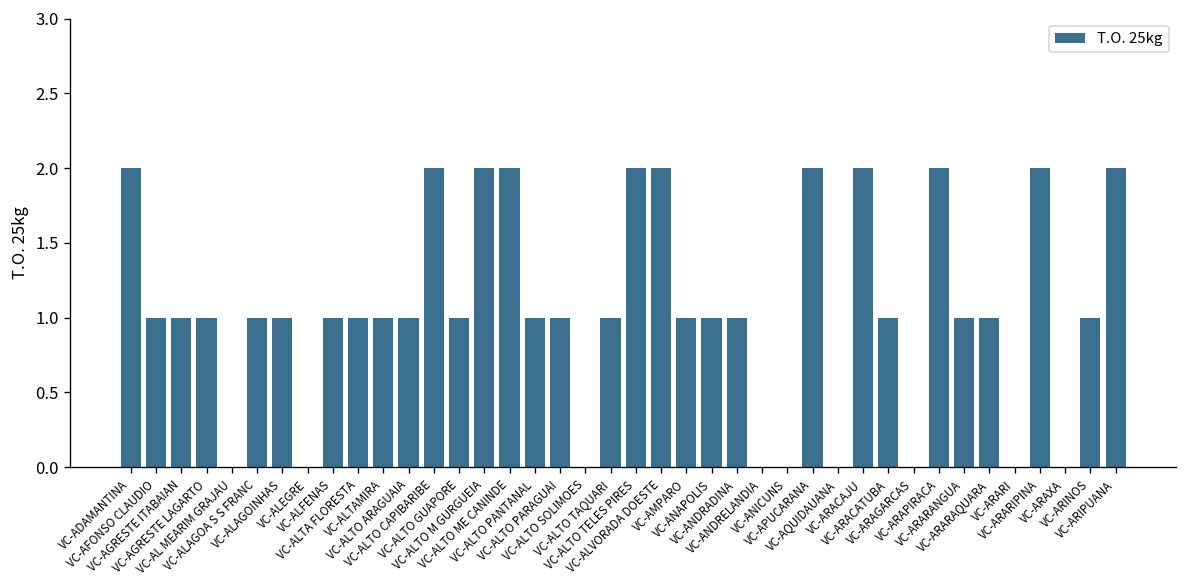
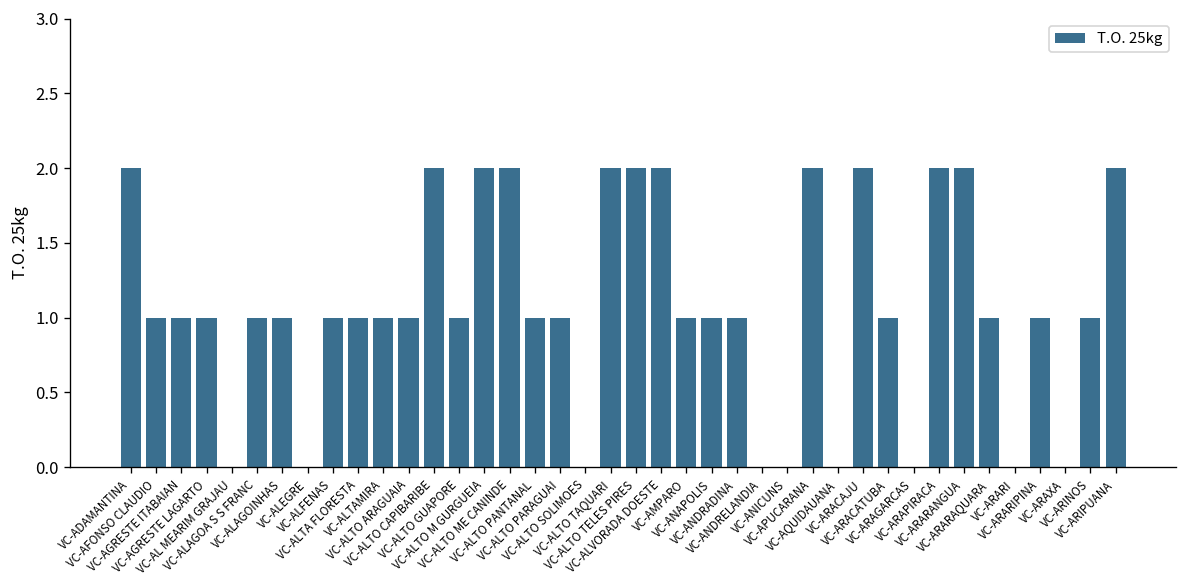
VC-ALTO TAQUARI: 1 -> 2
VC-ARARANGUA: 1 -> 2
VC-ARARIPINA: 2 -> 1
